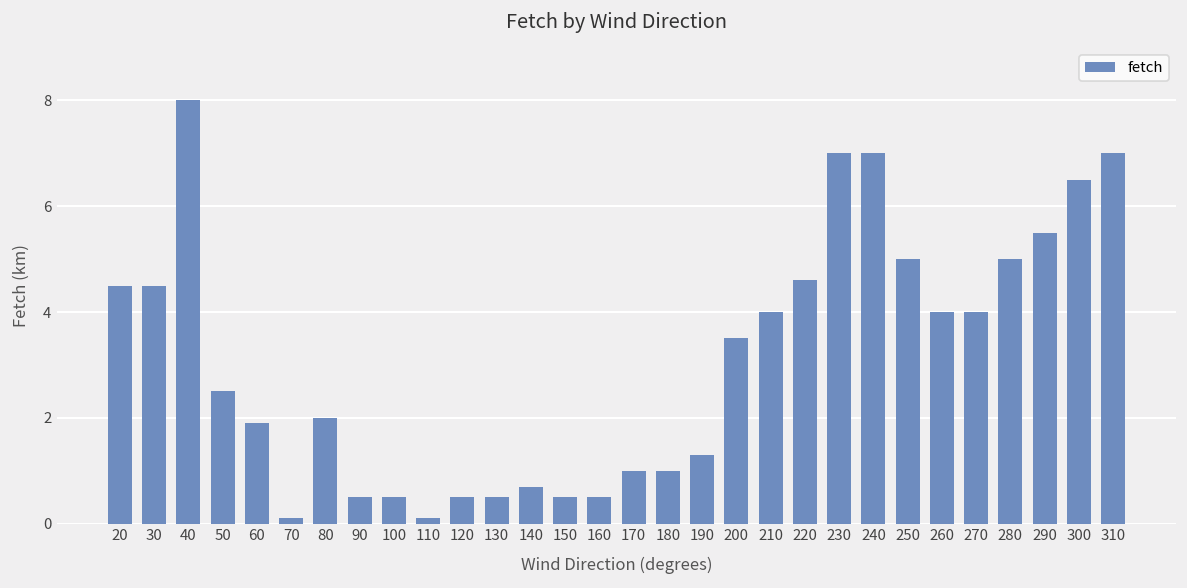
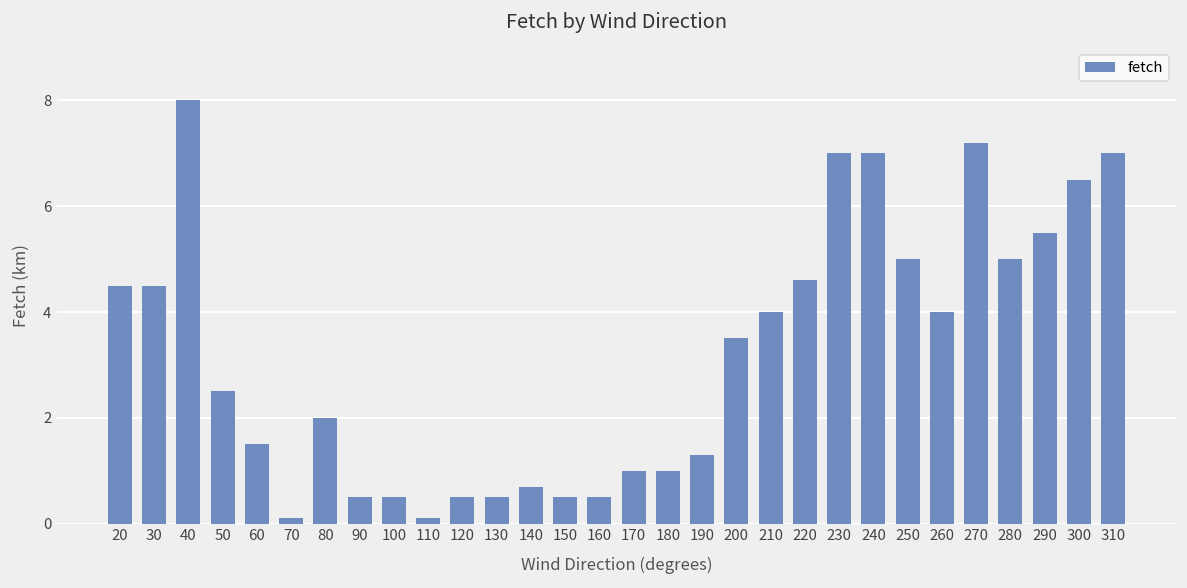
60: 1.9 -> 1.5
270: 4.0 -> 7.2
